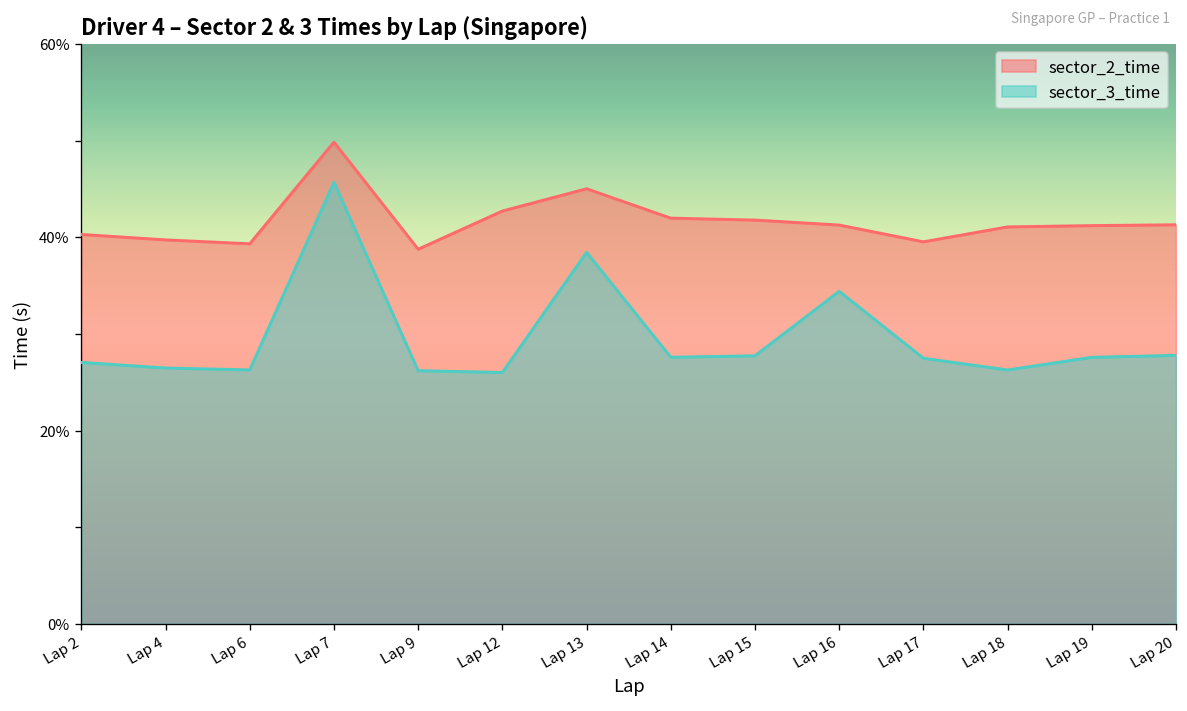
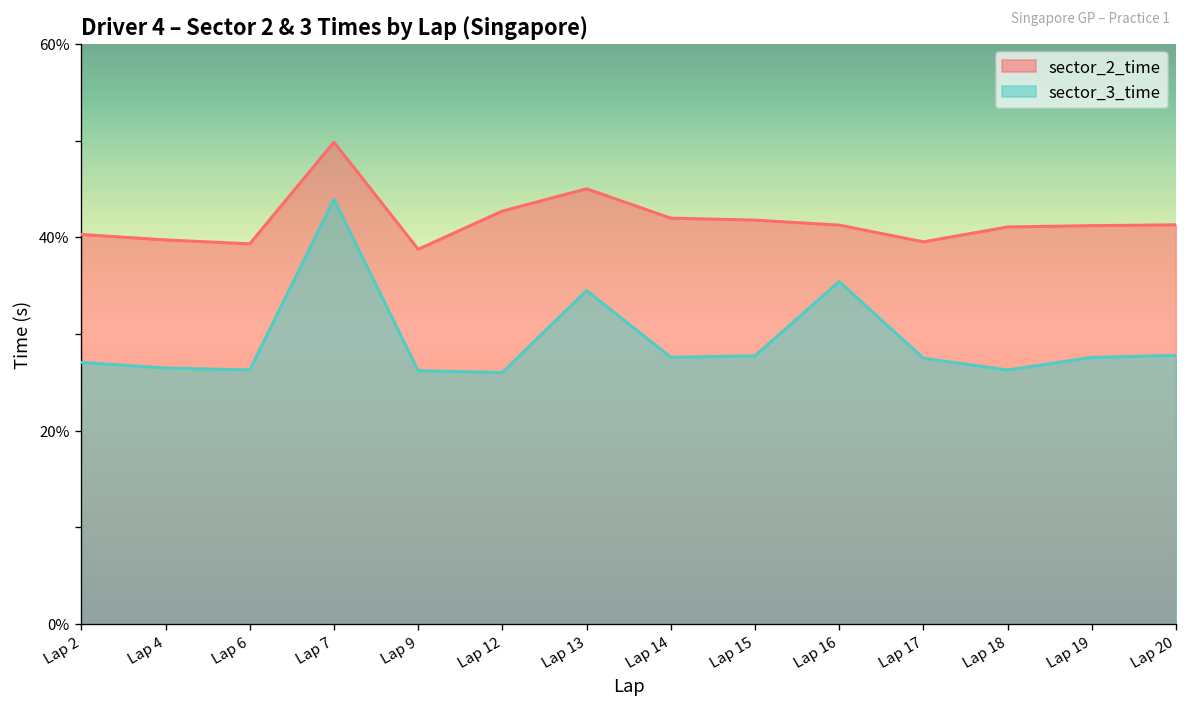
sector_3_time, Lap 7: 46% -> 44%
sector_3_time, Lap 13: 38% -> 35%
sector_3_time, Lap 16: 34% -> 35%
